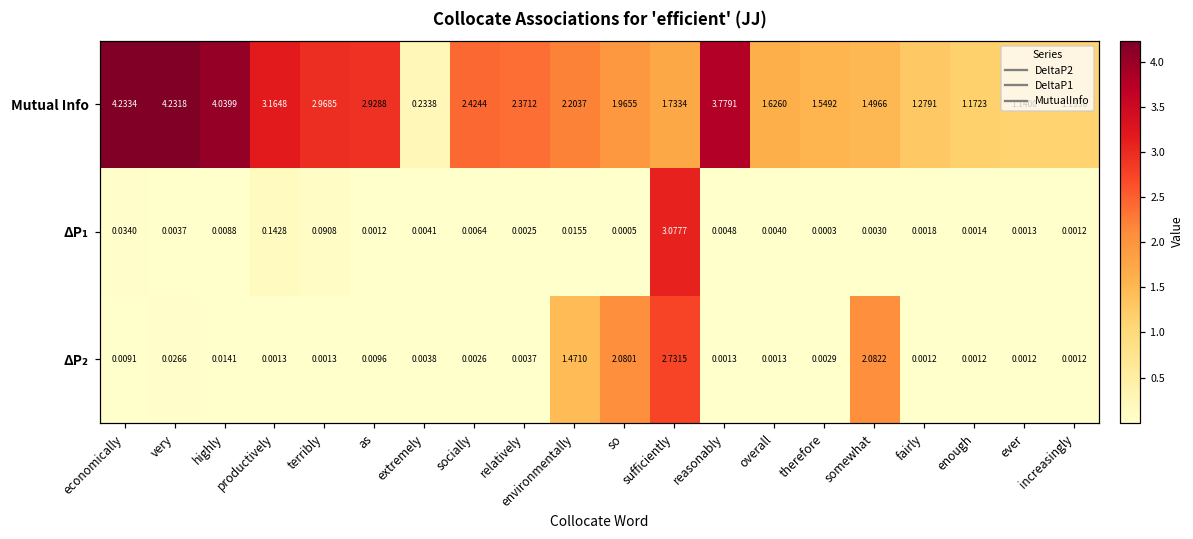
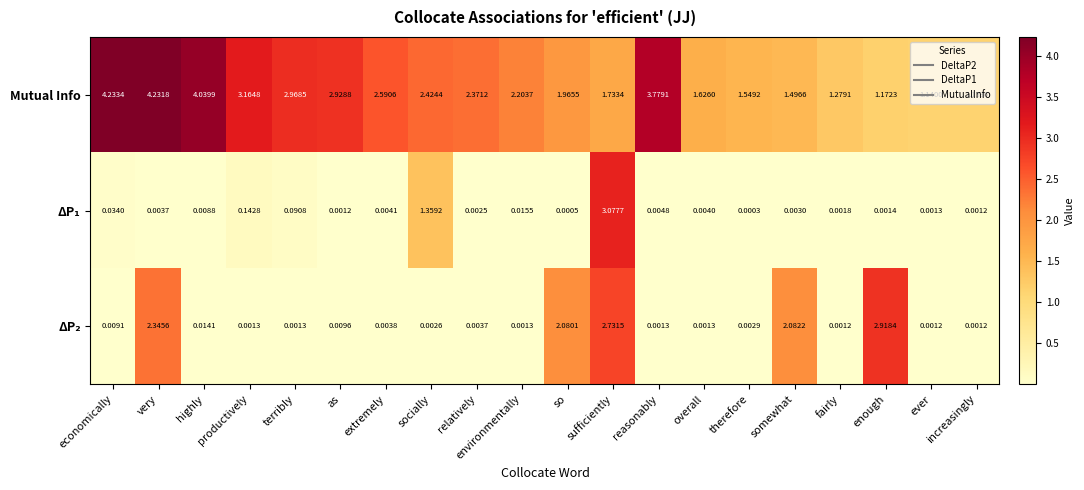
Mutual Info, extremely: 0.2338 -> 2.5906
ΔP₁, socially: 0.0064 -> 1.3592
ΔP₂, very: 0.0266 -> 2.3456
ΔP₂, environmentally: 1.4710 -> 0.0013
ΔP₂, enough: 0.0012 -> 2.9184
